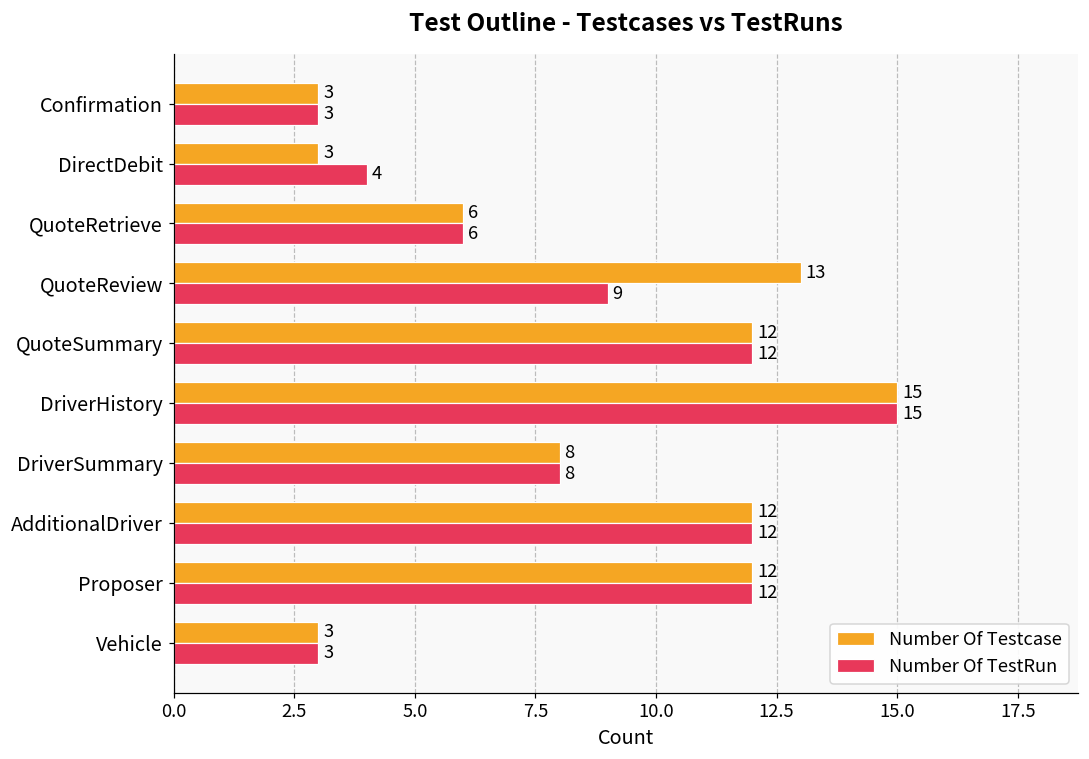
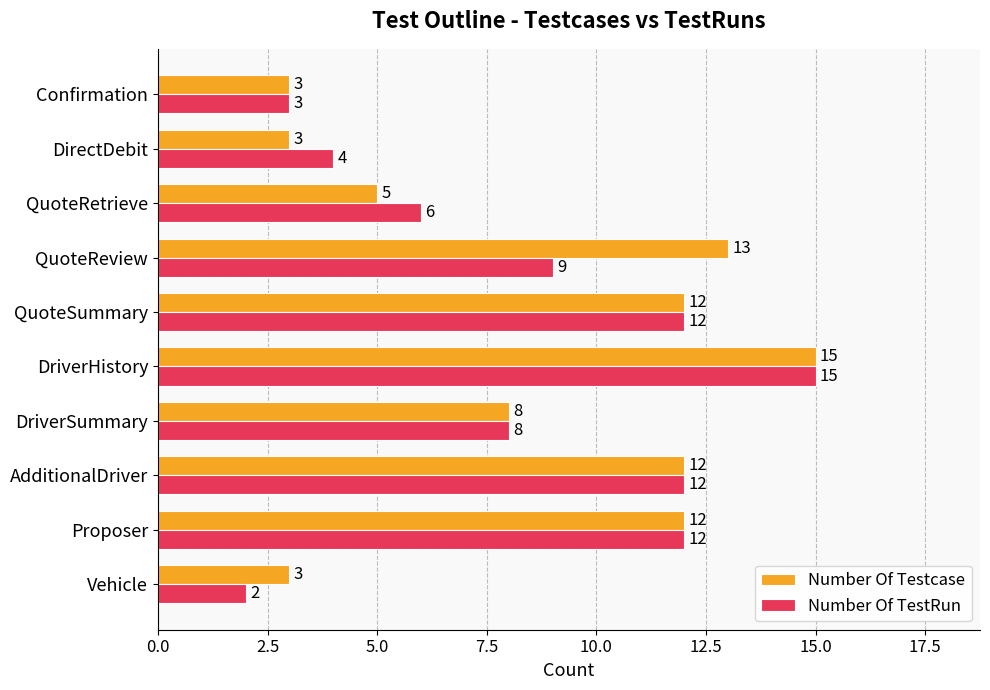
Number Of Testcase, QuoteRetrieve: 6 -> 5
Number Of TestRun, Vehicle: 3 -> 2
